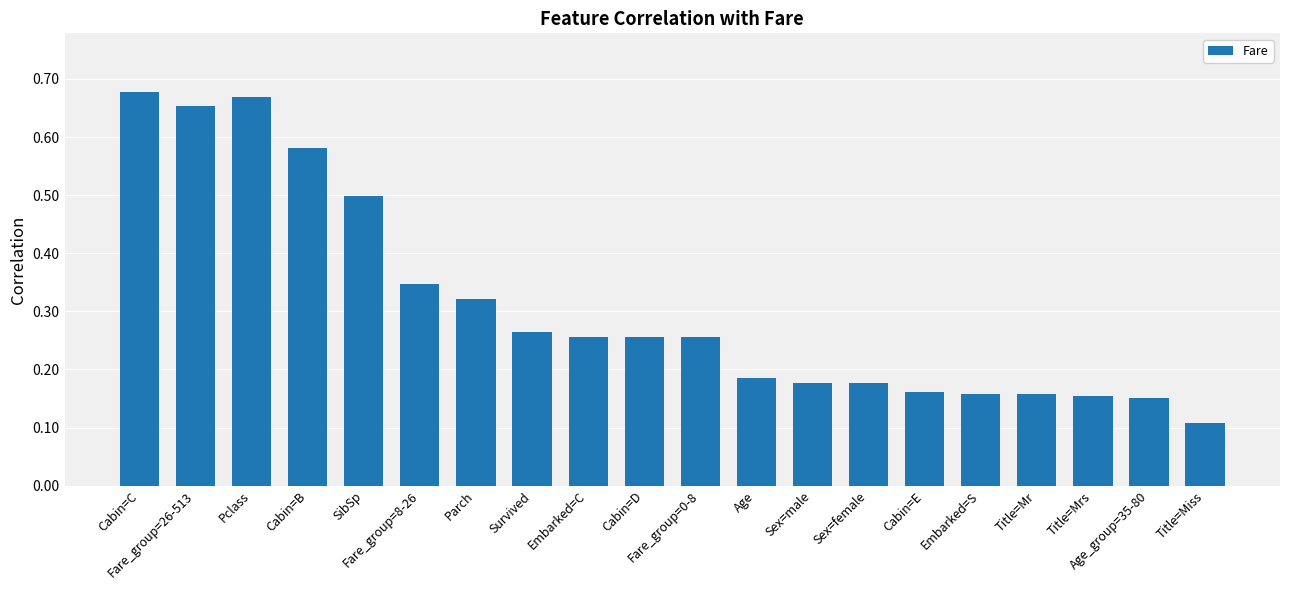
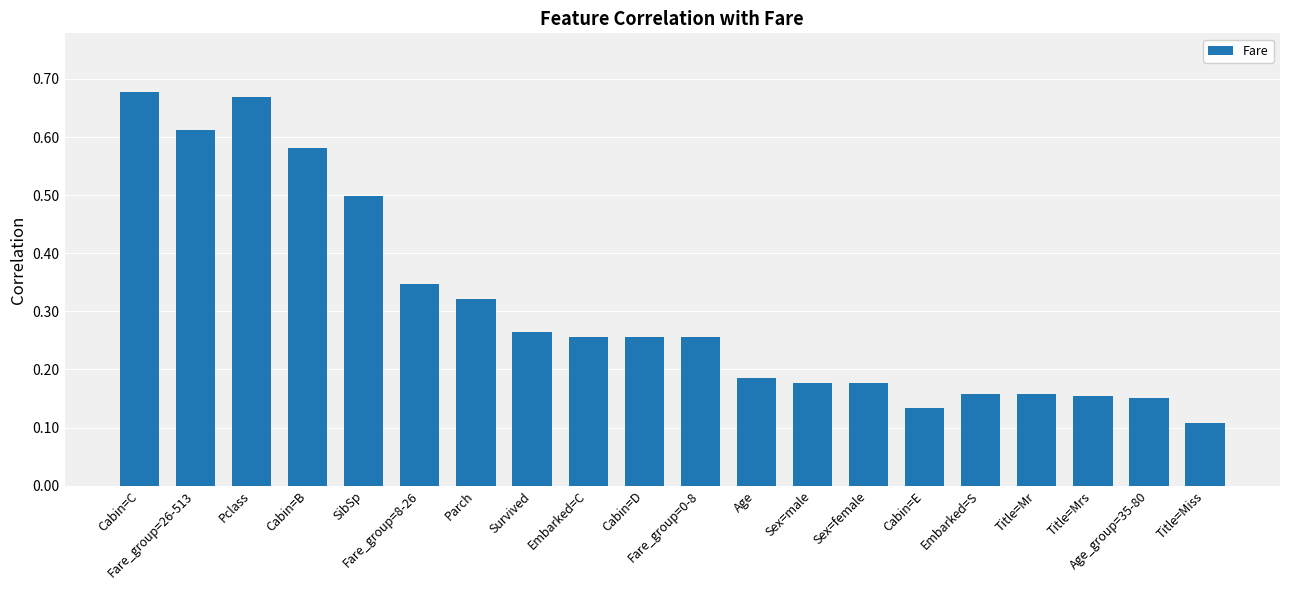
Fare_group=26-513: 0.65 -> 0.61
Cabin=E: 0.16 -> 0.13
